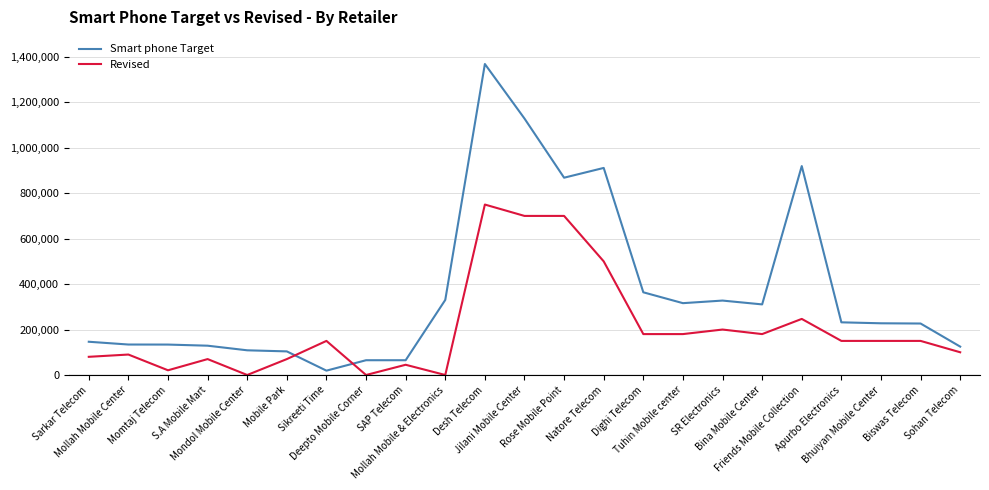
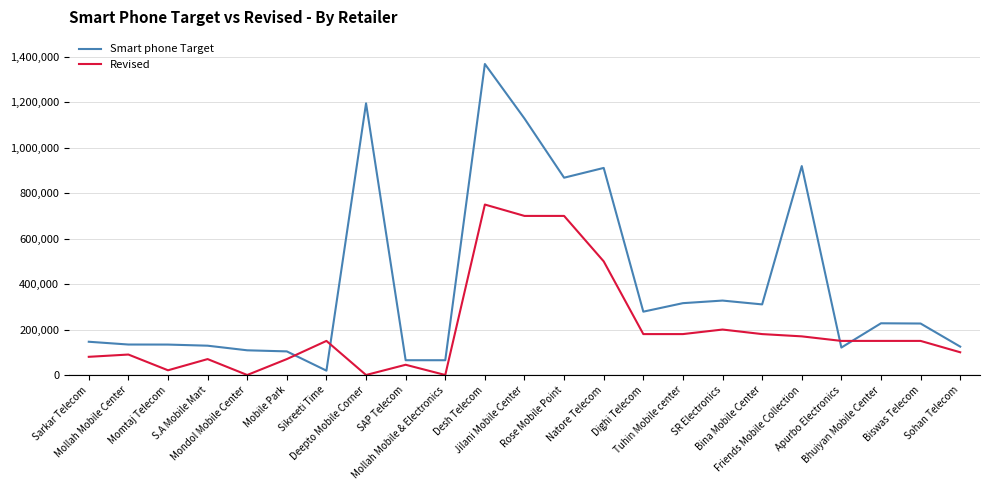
Smart phone Target, Deepto Mobile Corner: 70,000 -> 1,200,000
Smart phone Target, Mollah Mobile & Electronics: 330,000 -> 70,000
Smart phone Target, Dighi Telecom: 360,000 -> 280,000
Revised, Friends Mobile Collection: 250,000 -> 170,000
Smart phone Target, Apurbo Electronics: 230,000 -> 120,000
